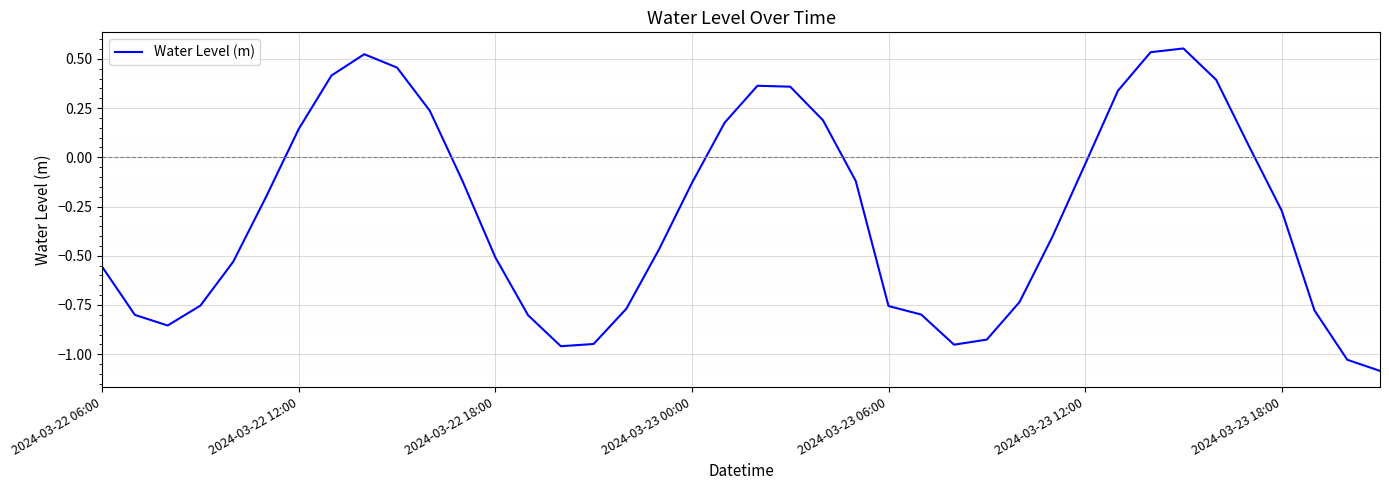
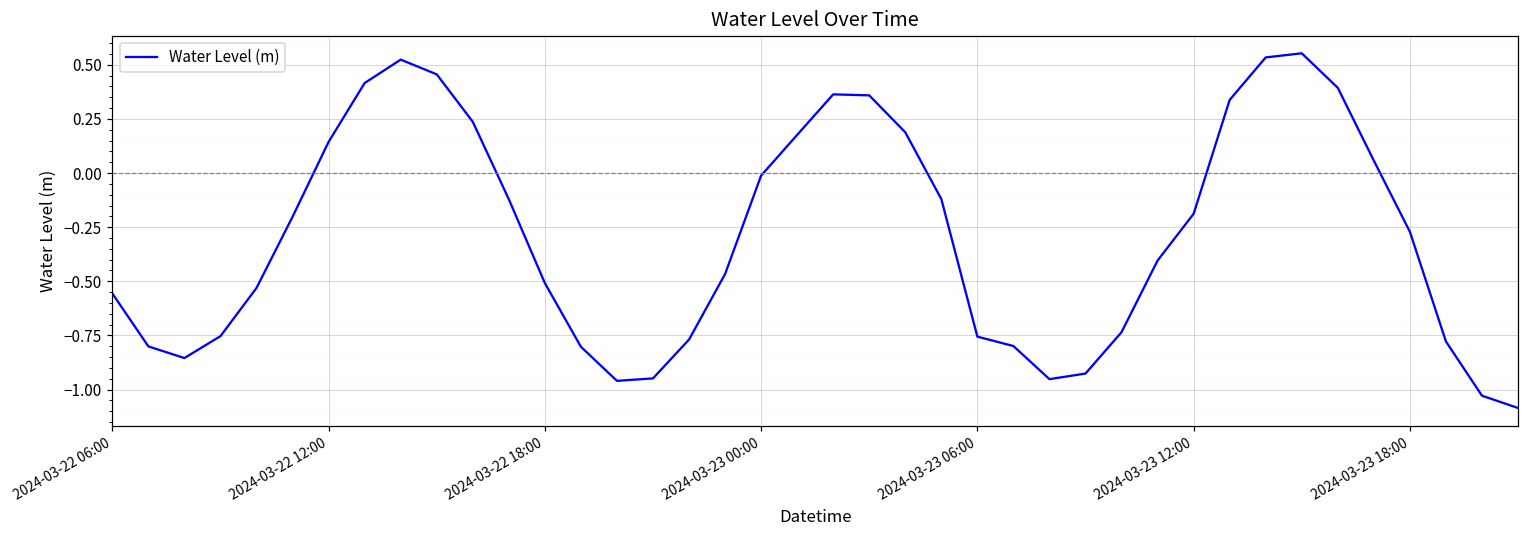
2024-03-23 00:00: -0.13 -> -0.01
2024-03-23 12:00: -0.04 -> -0.19
